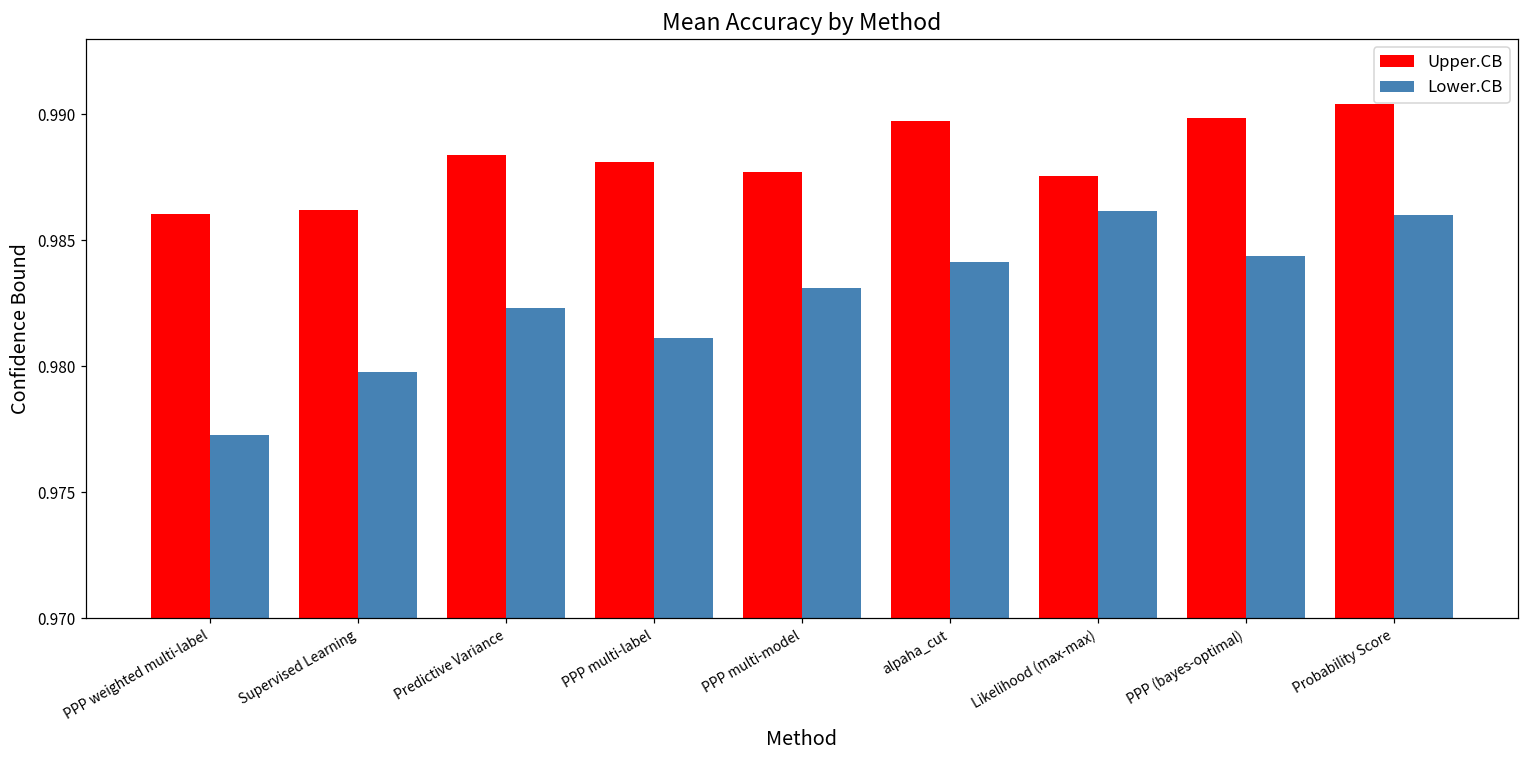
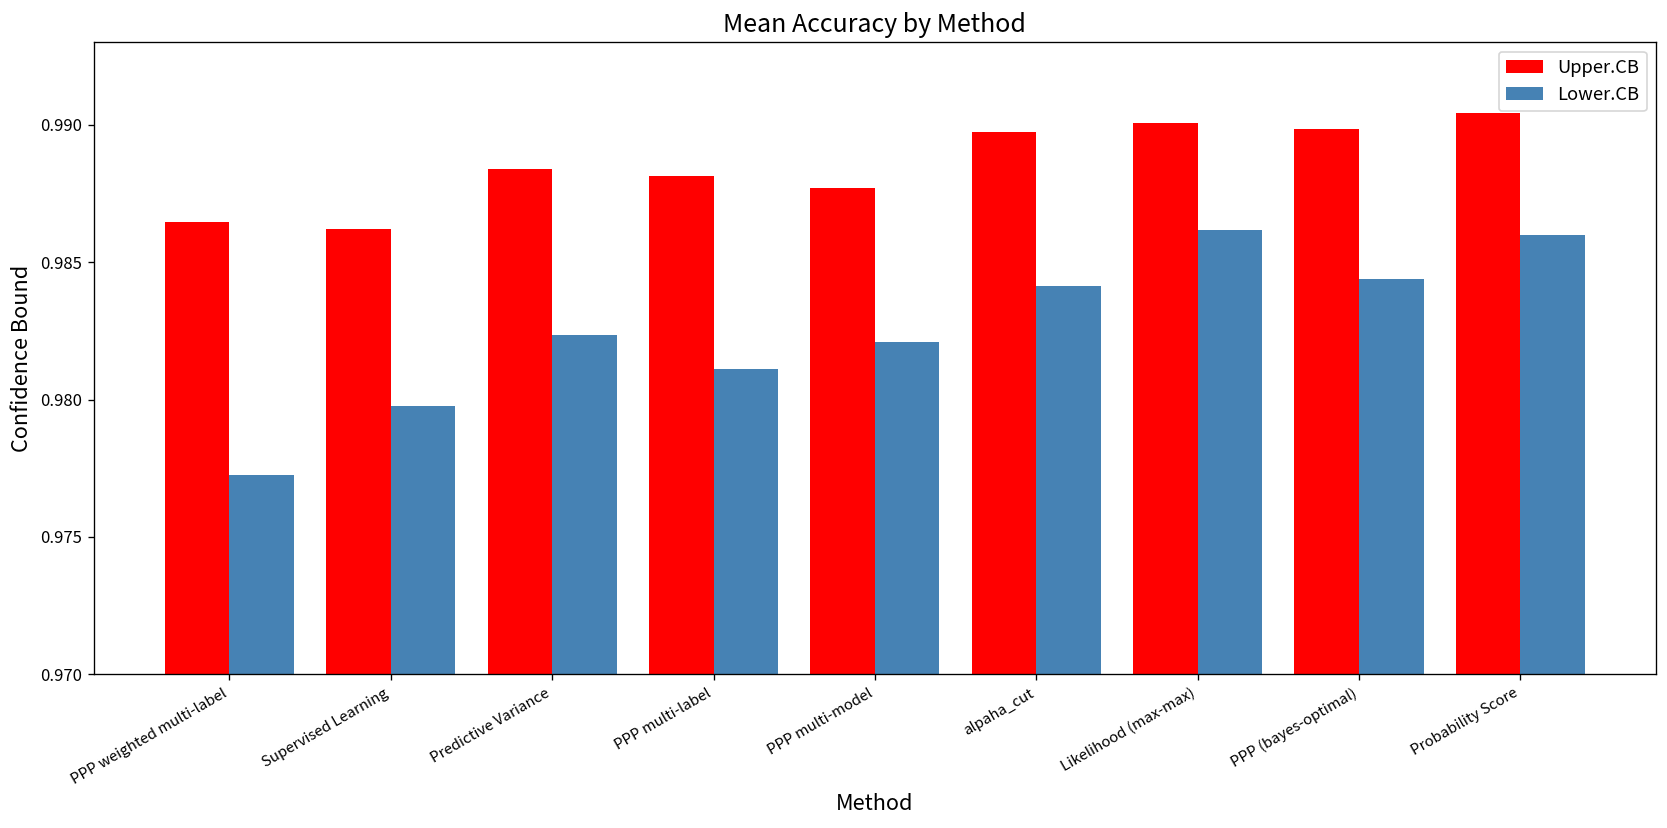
Upper.CB, PPP weighted multi-label: 0.9860 -> 0.9865
Lower.CB, PPP multi-model: 0.9831 -> 0.9821
Upper.CB, Likelihood (max-max): 0.9876 -> 0.9901
